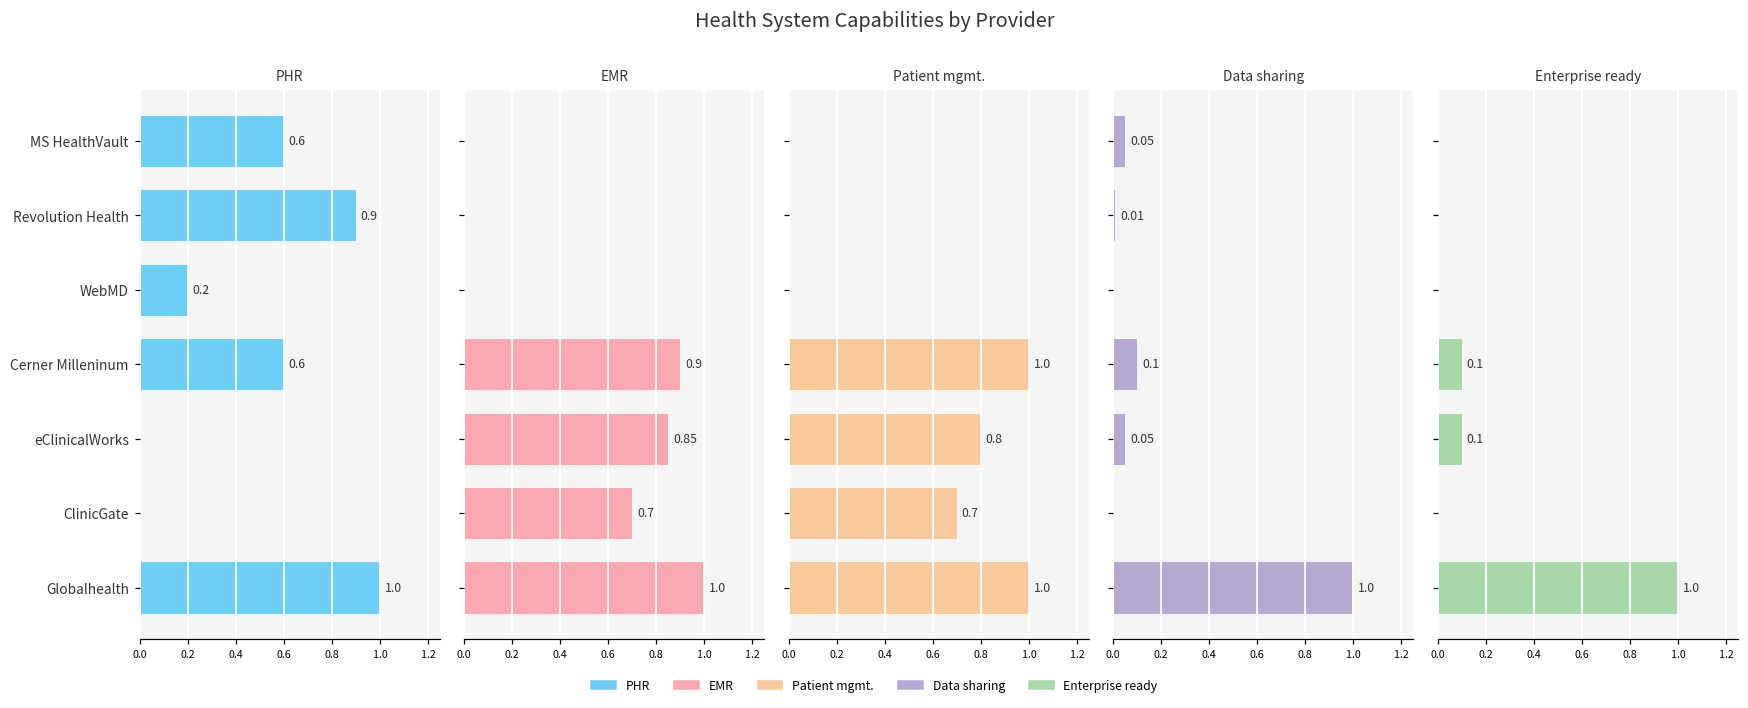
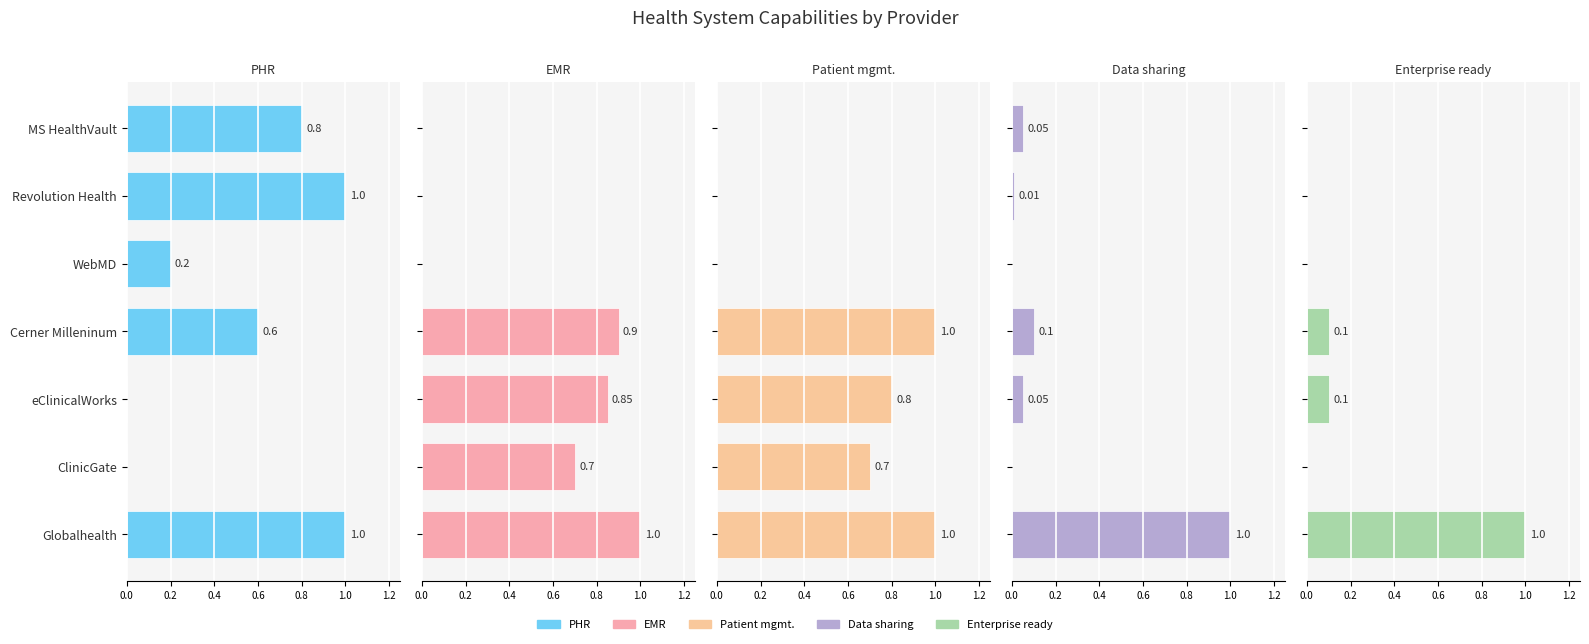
PHR, MS HealthVault: 0.6 -> 0.8
PHR, Revolution Health: 0.9 -> 1.0
